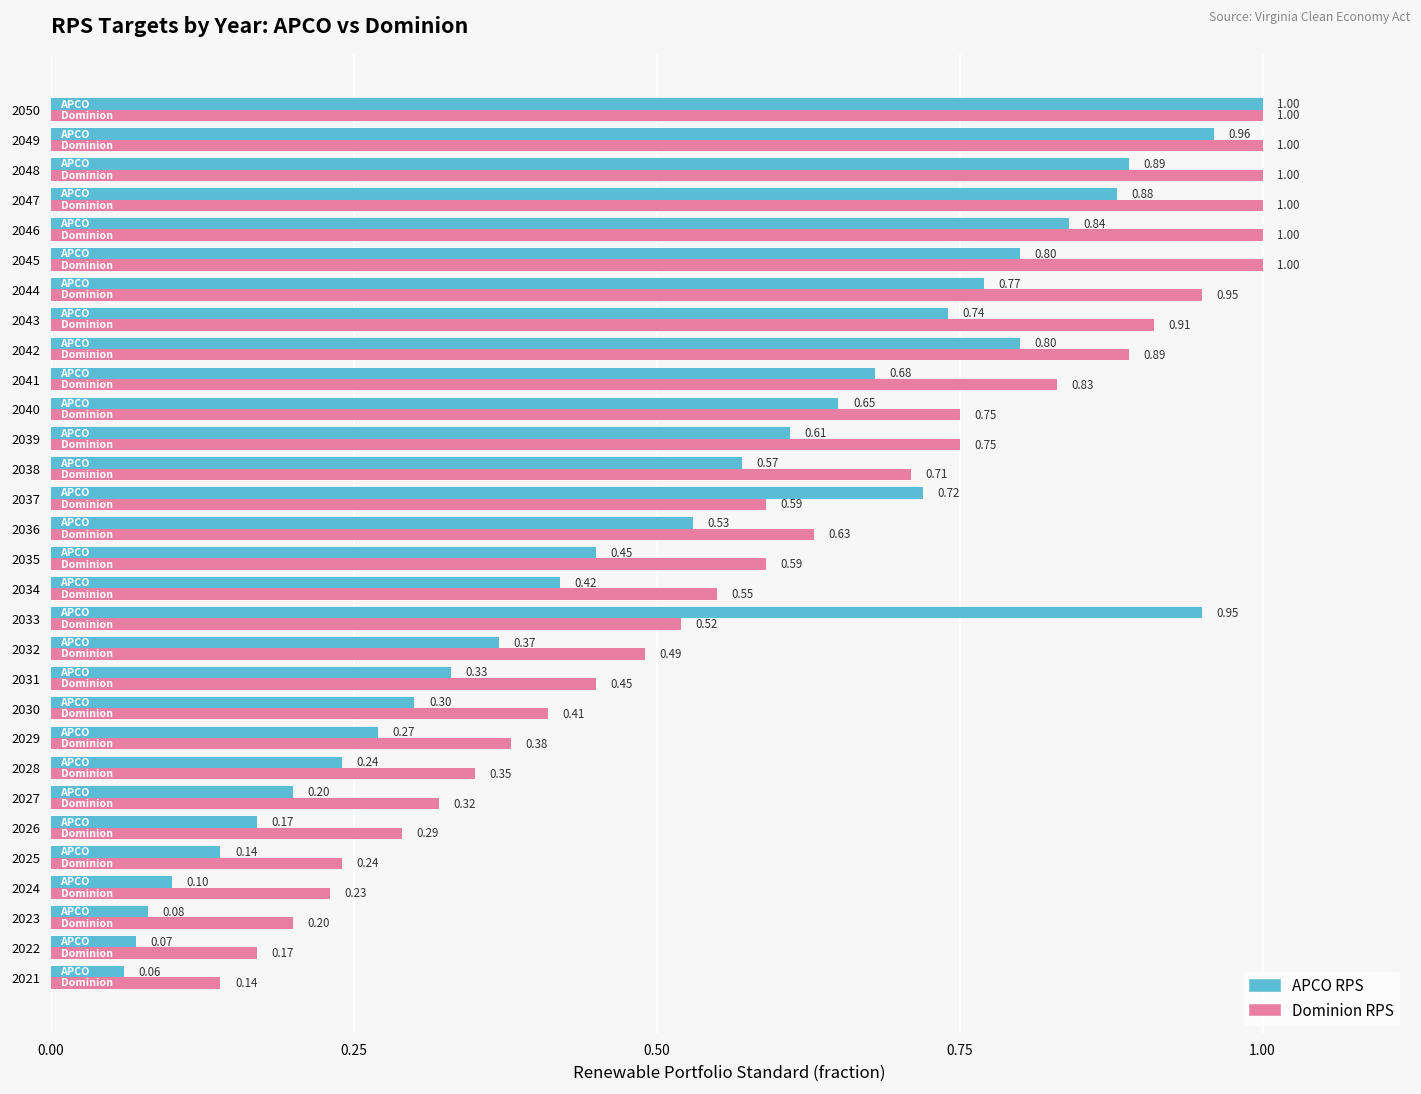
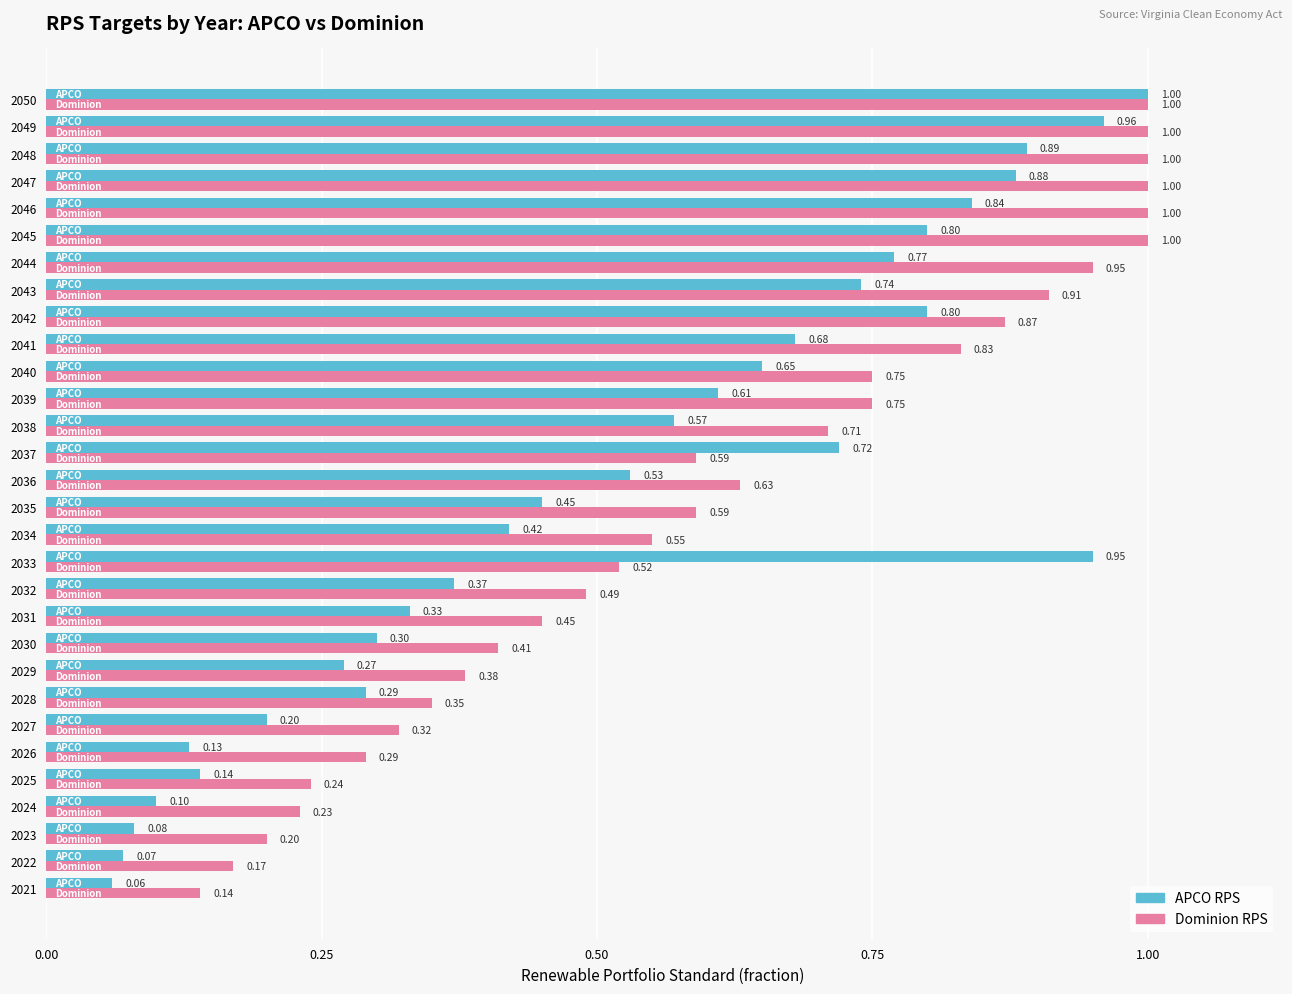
Dominion RPS, 2042: 0.89 -> 0.87
APCO RPS, 2028: 0.24 -> 0.29
APCO RPS, 2026: 0.17 -> 0.13
